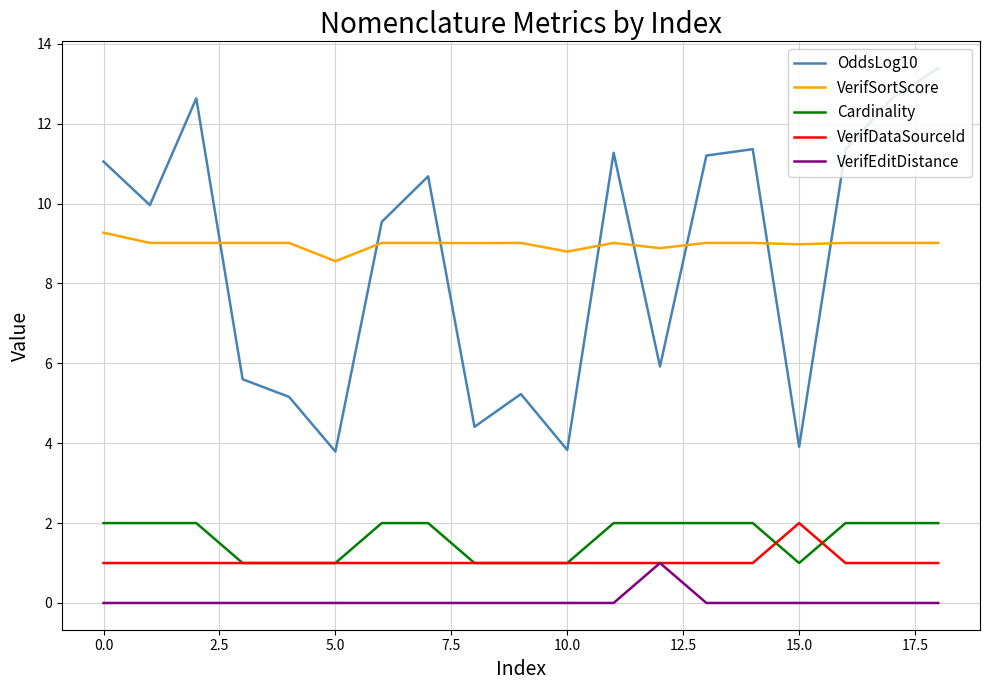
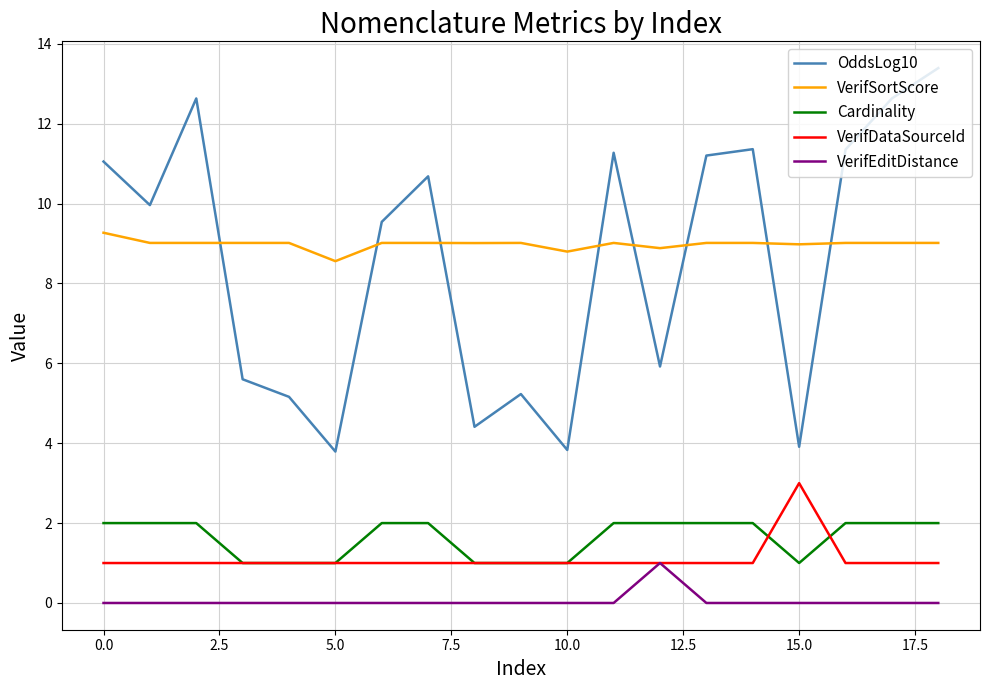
VerifDataSourceId, 15.0: 2 -> 3
